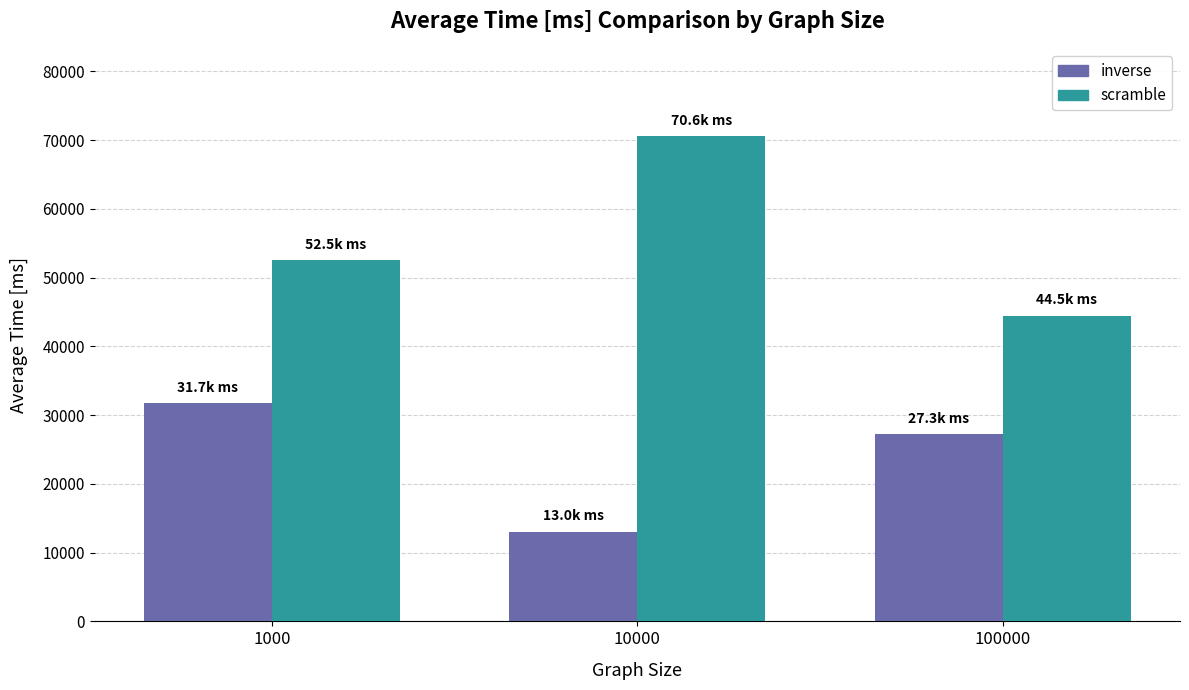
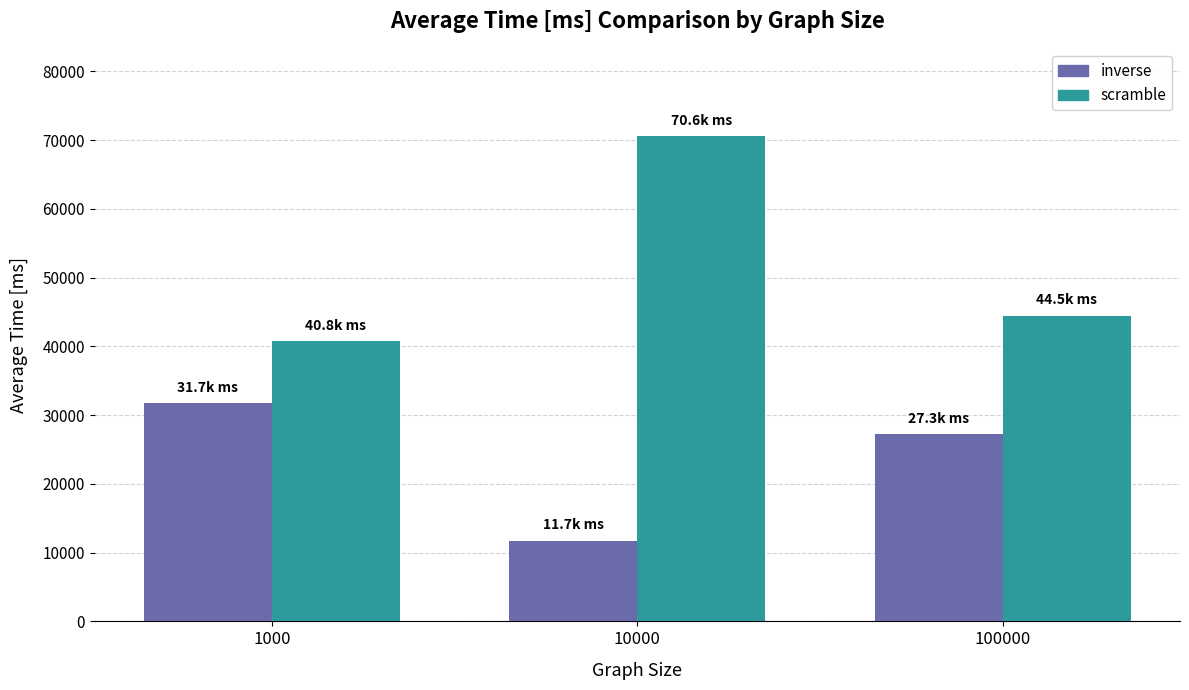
scramble, 1000: 52.5k -> 40.8k
inverse, 10000: 13.0k -> 11.7k
